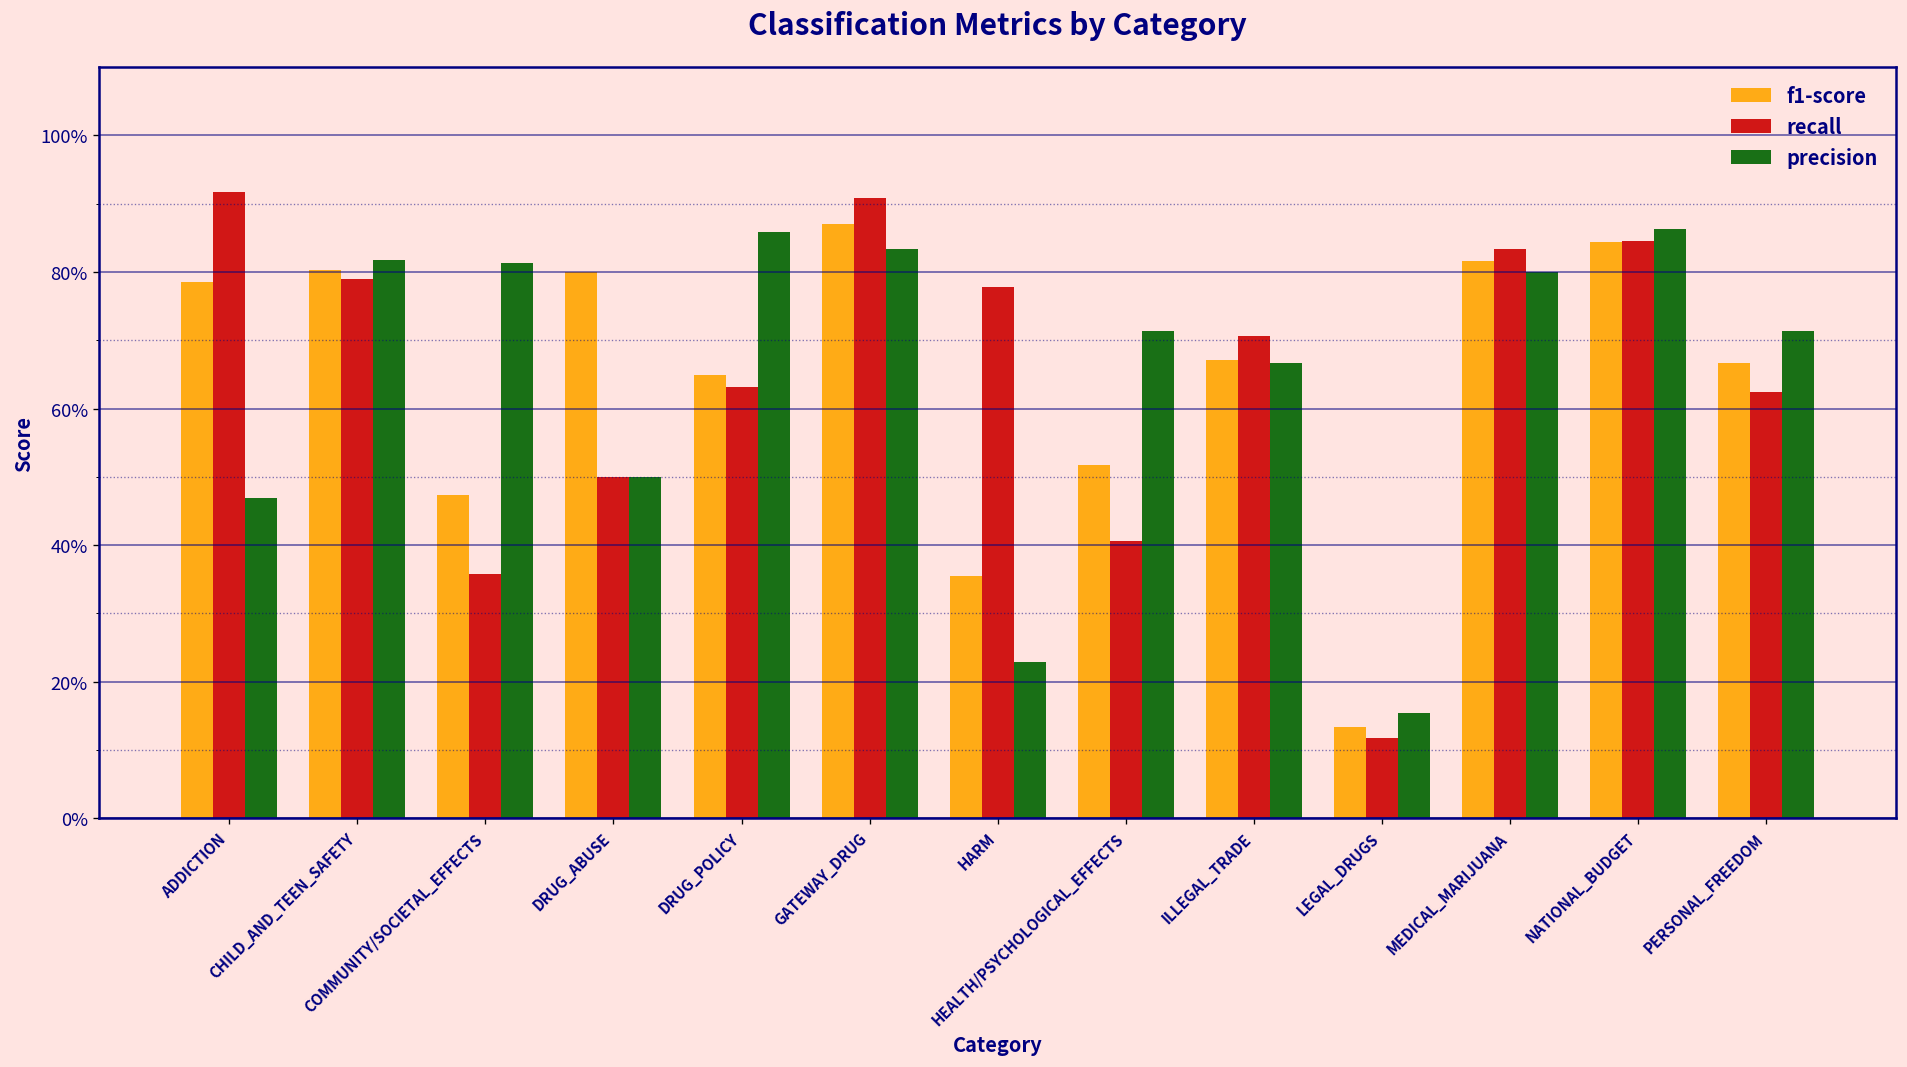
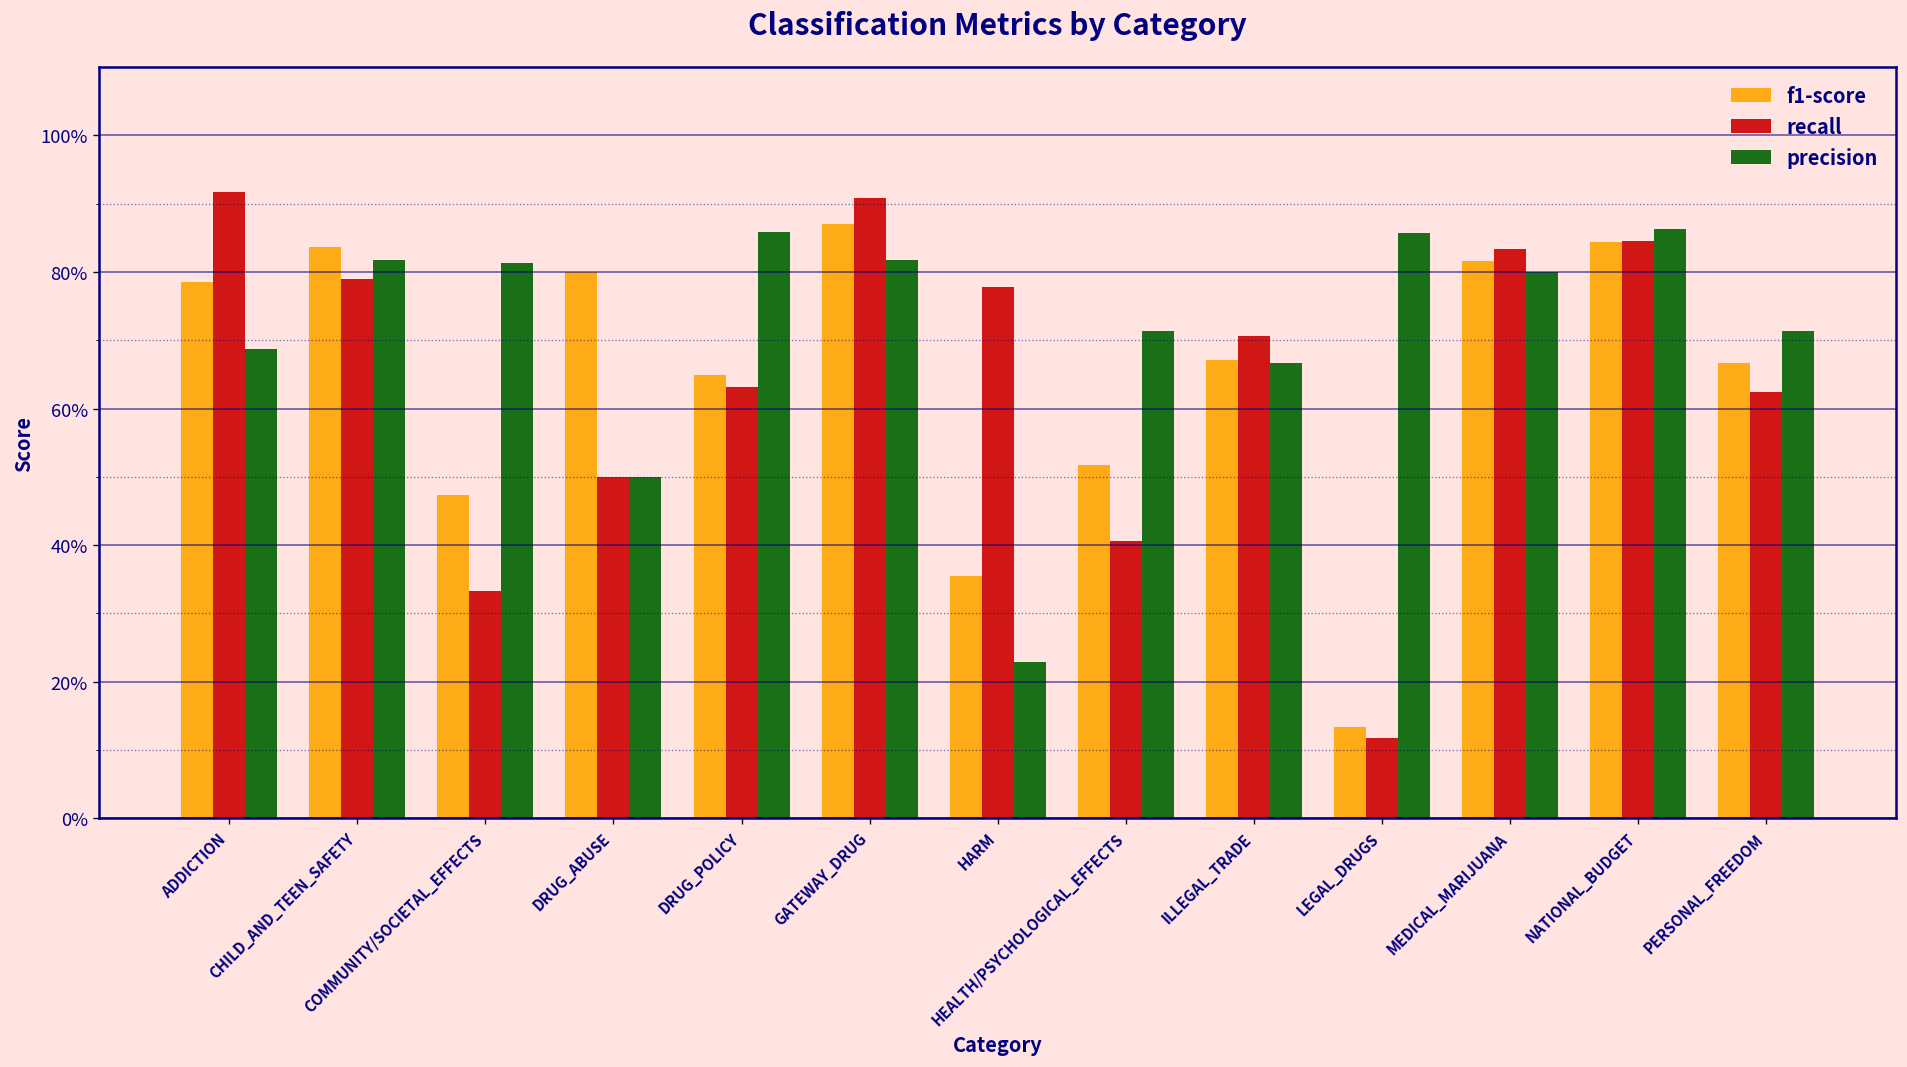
precision, ADDICTION: 47% -> 69%
f1-score, CHILD_AND_TEEN_SAFETY: 80% -> 84%
recall, COMMUNITY/SOCIETAL_EFFECTS: 36% -> 33%
precision, GATEWAY_DRUG: 83% -> 82%
precision, LEGAL_DRUGS: 15% -> 86%
